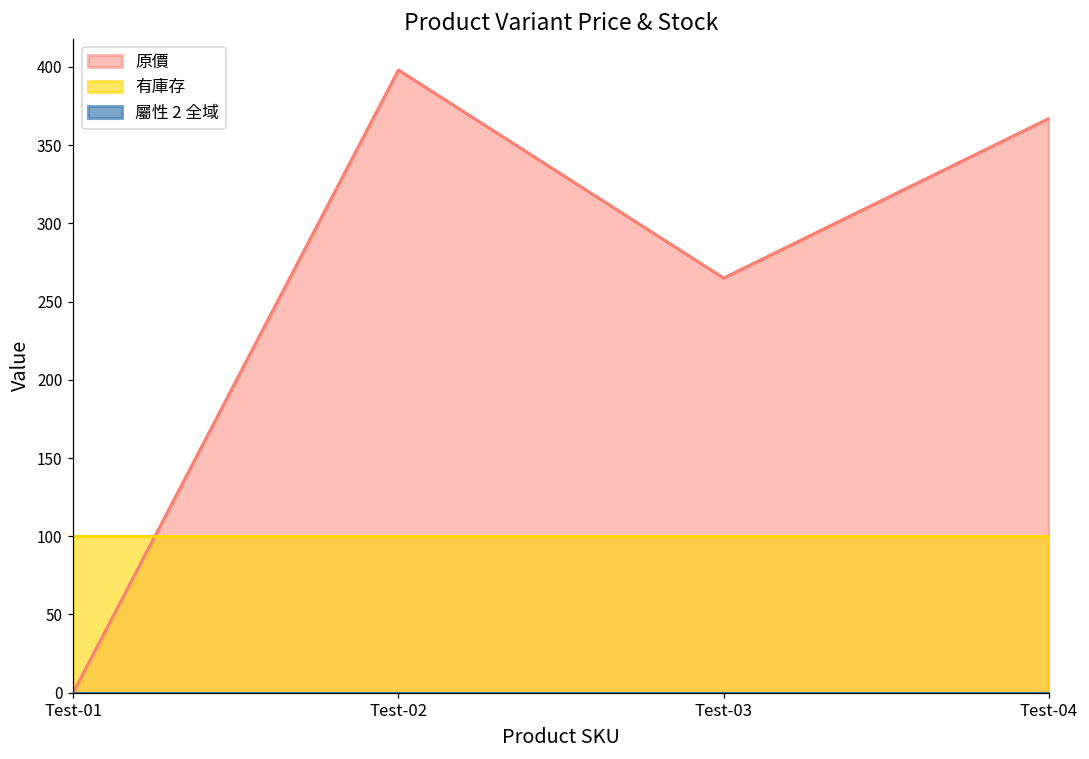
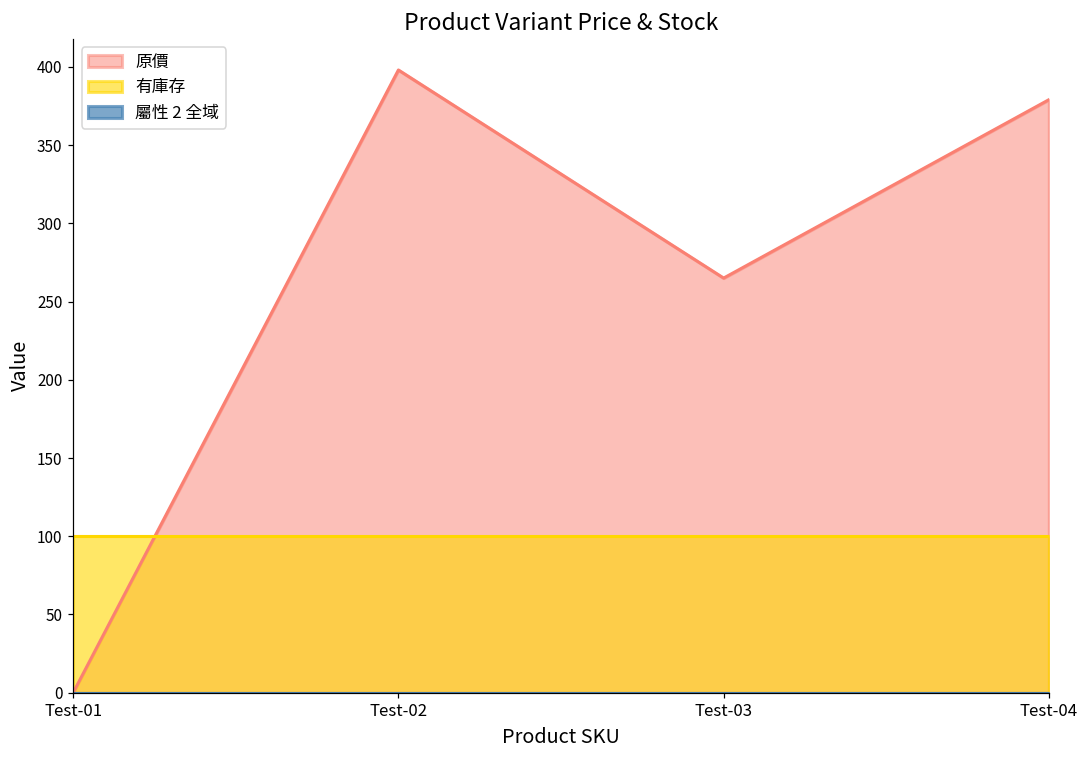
原價, Test-04: 367 -> 379
